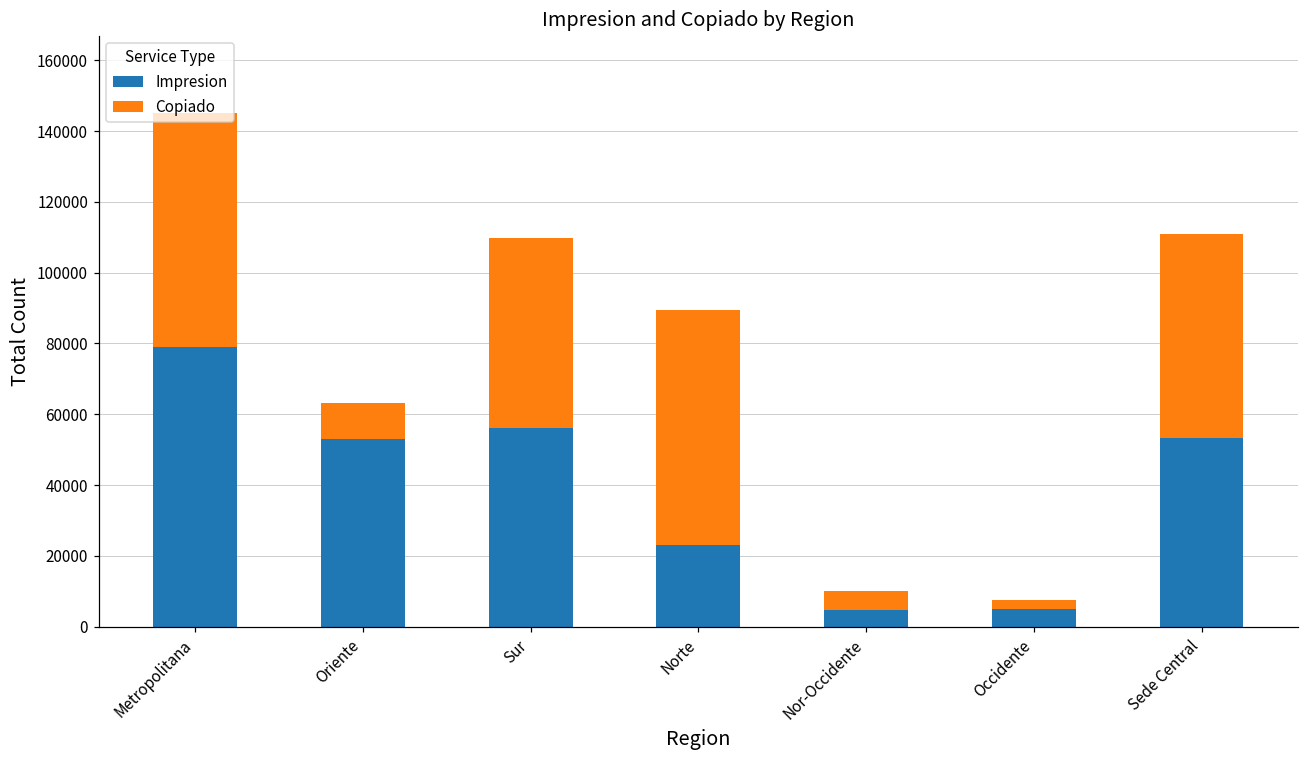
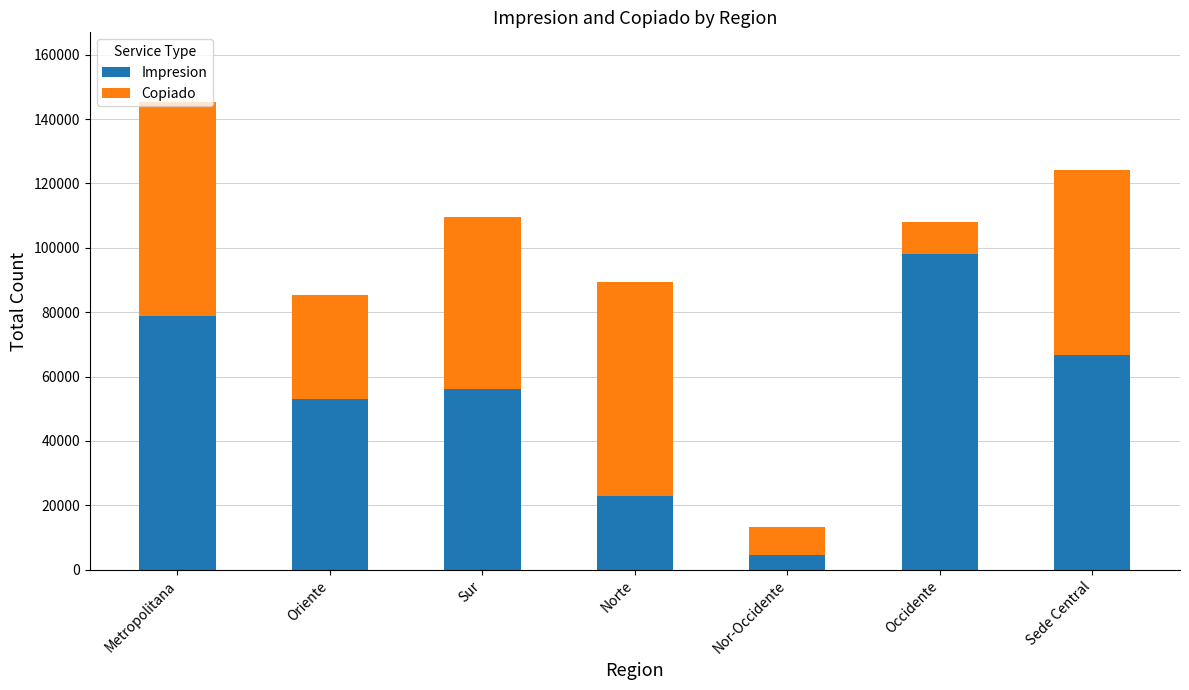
Copiado, Oriente: 10000 -> 33000
Copiado, Nor-Occidente: 5000 -> 9000
Impresion, Occidente: 5000 -> 98000
Copiado, Occidente: 3000 -> 10000
Impresion, Sede Central: 53000 -> 67000
